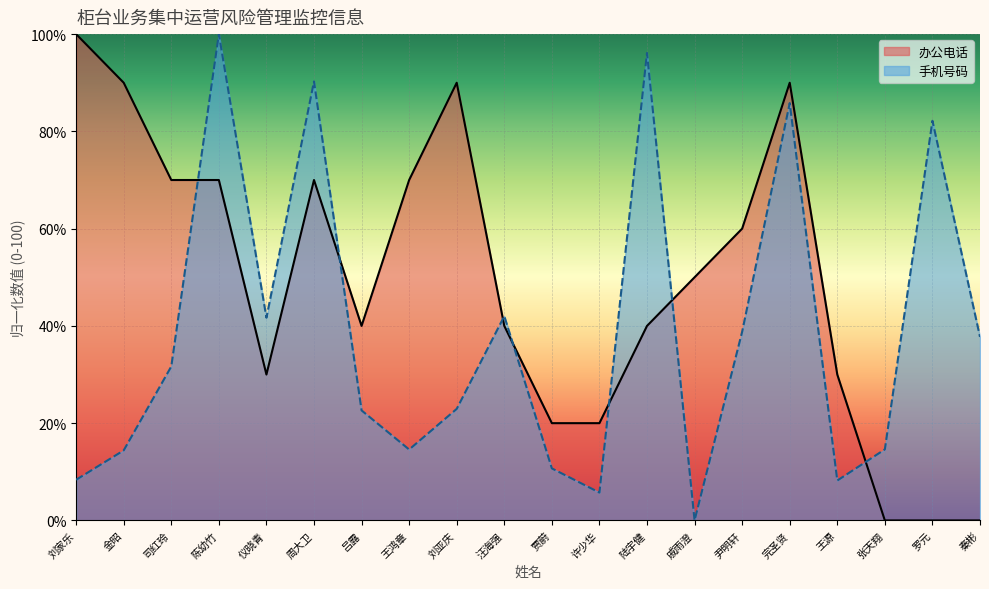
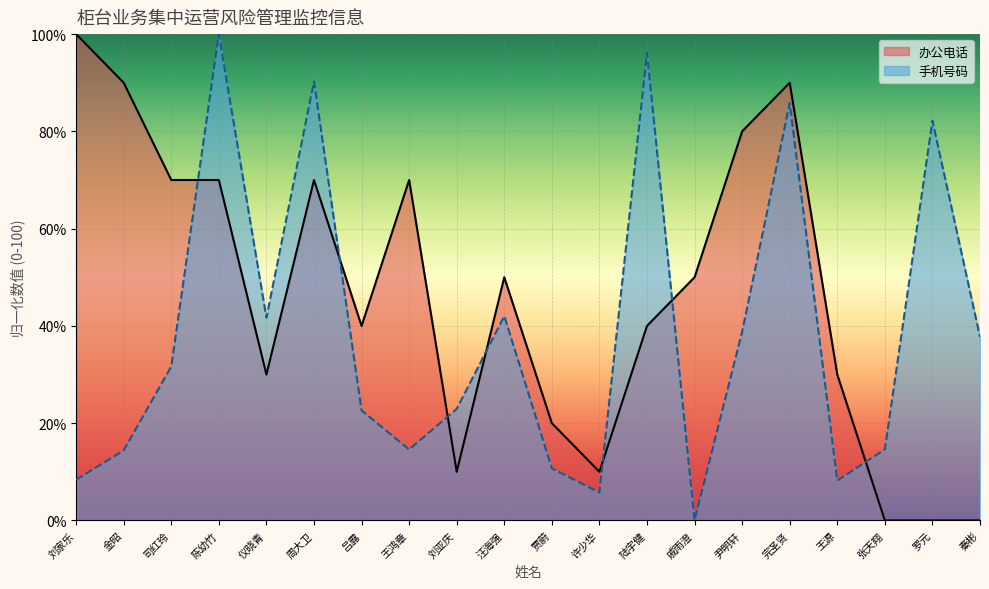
办公电话, 刘亚庆: 90% -> 10%
办公电话, 汪海强: 40% -> 50%
办公电话, 许少华: 20% -> 10%
办公电话, 尹明轩: 60% -> 80%
